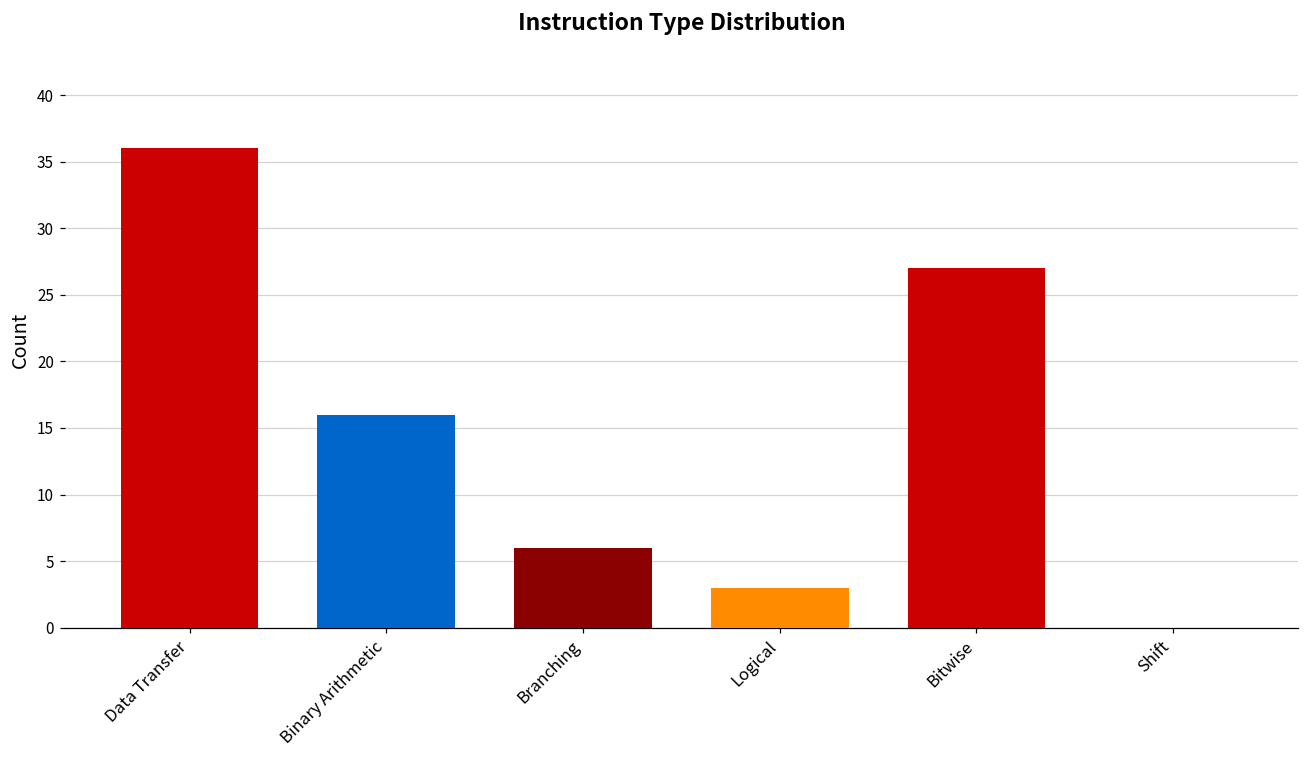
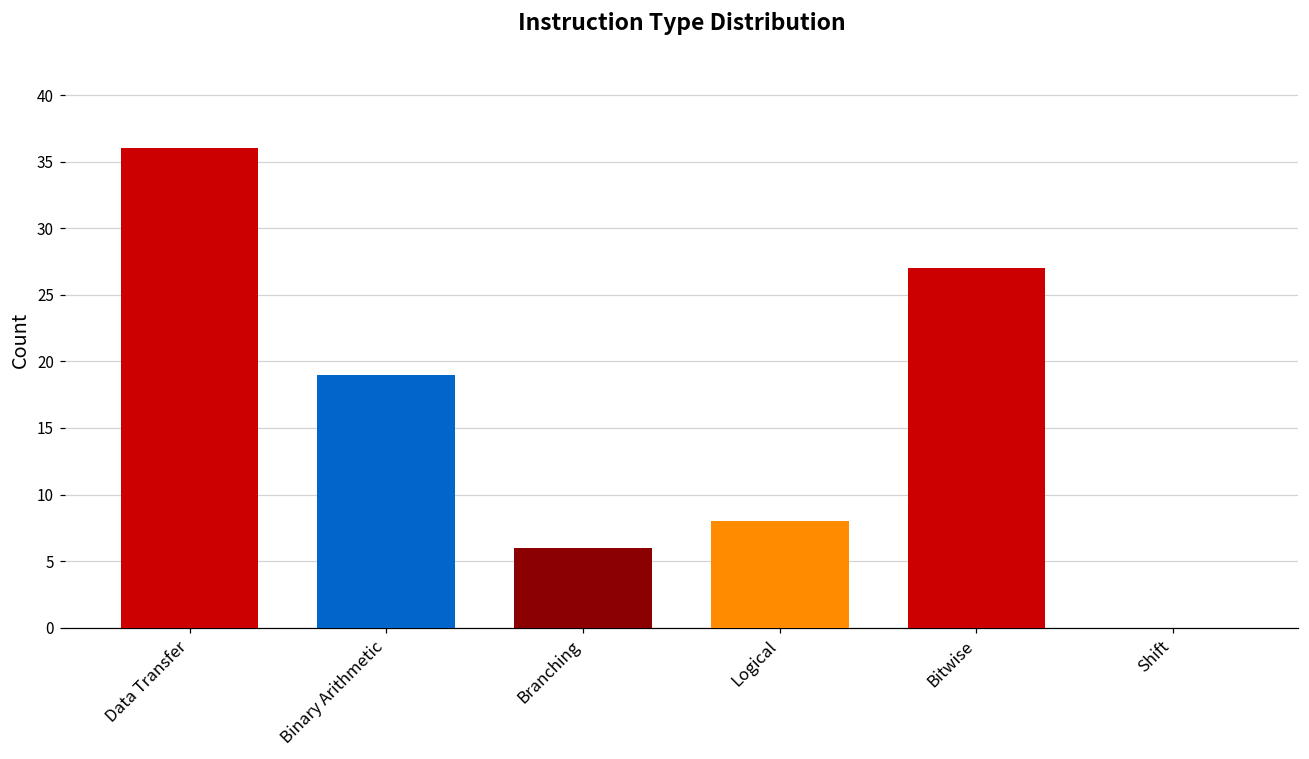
Binary Arithmetic: 16 -> 19
Logical: 3 -> 8
